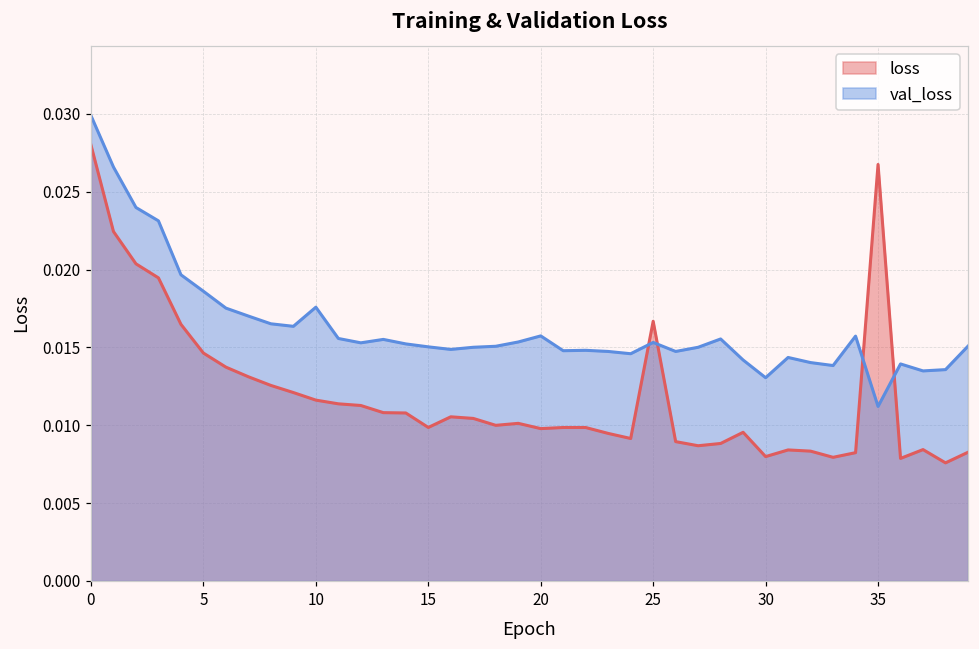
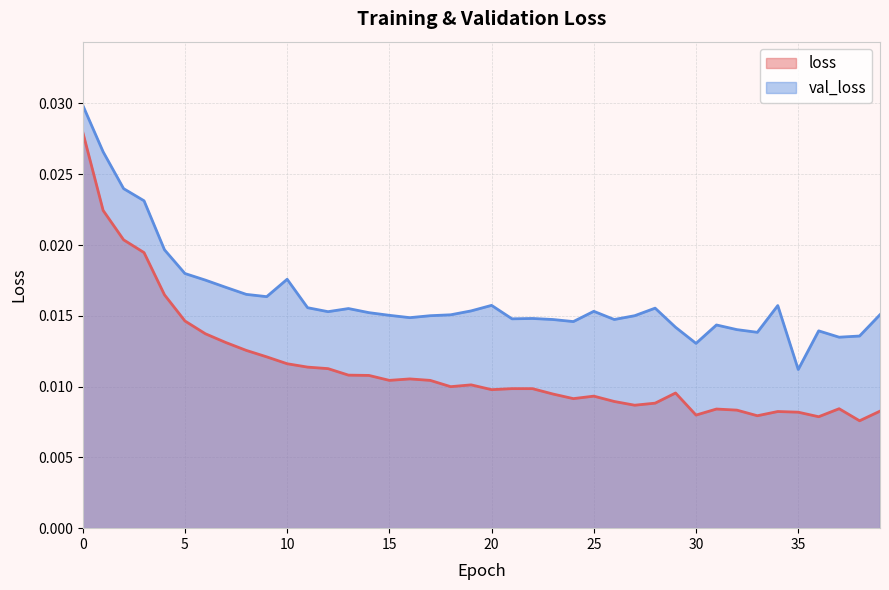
val_loss, 5: 0.0186 -> 0.0180
loss, 15: 0.0099 -> 0.0104
loss, 25: 0.0167 -> 0.0093
loss, 35: 0.0267 -> 0.0082
